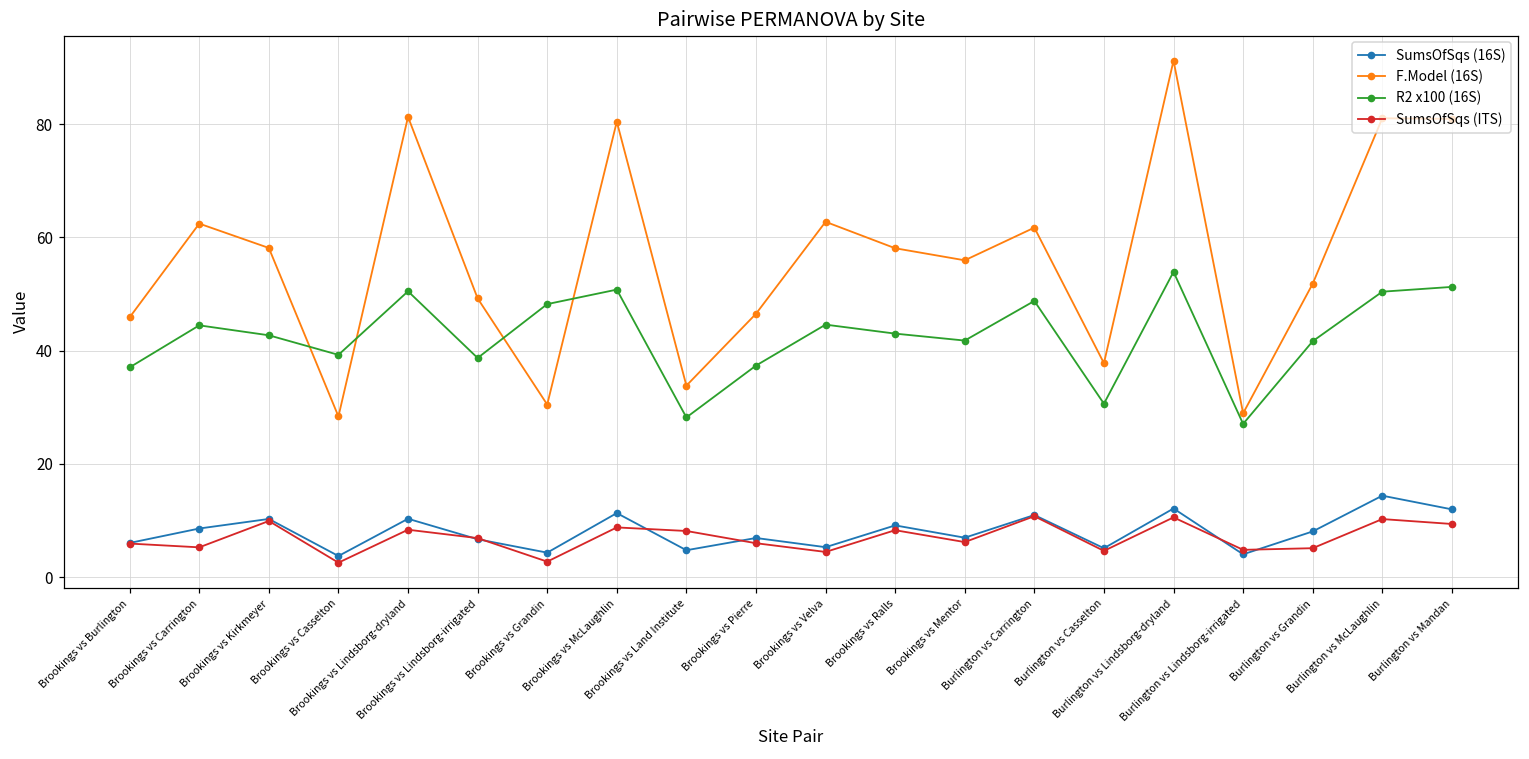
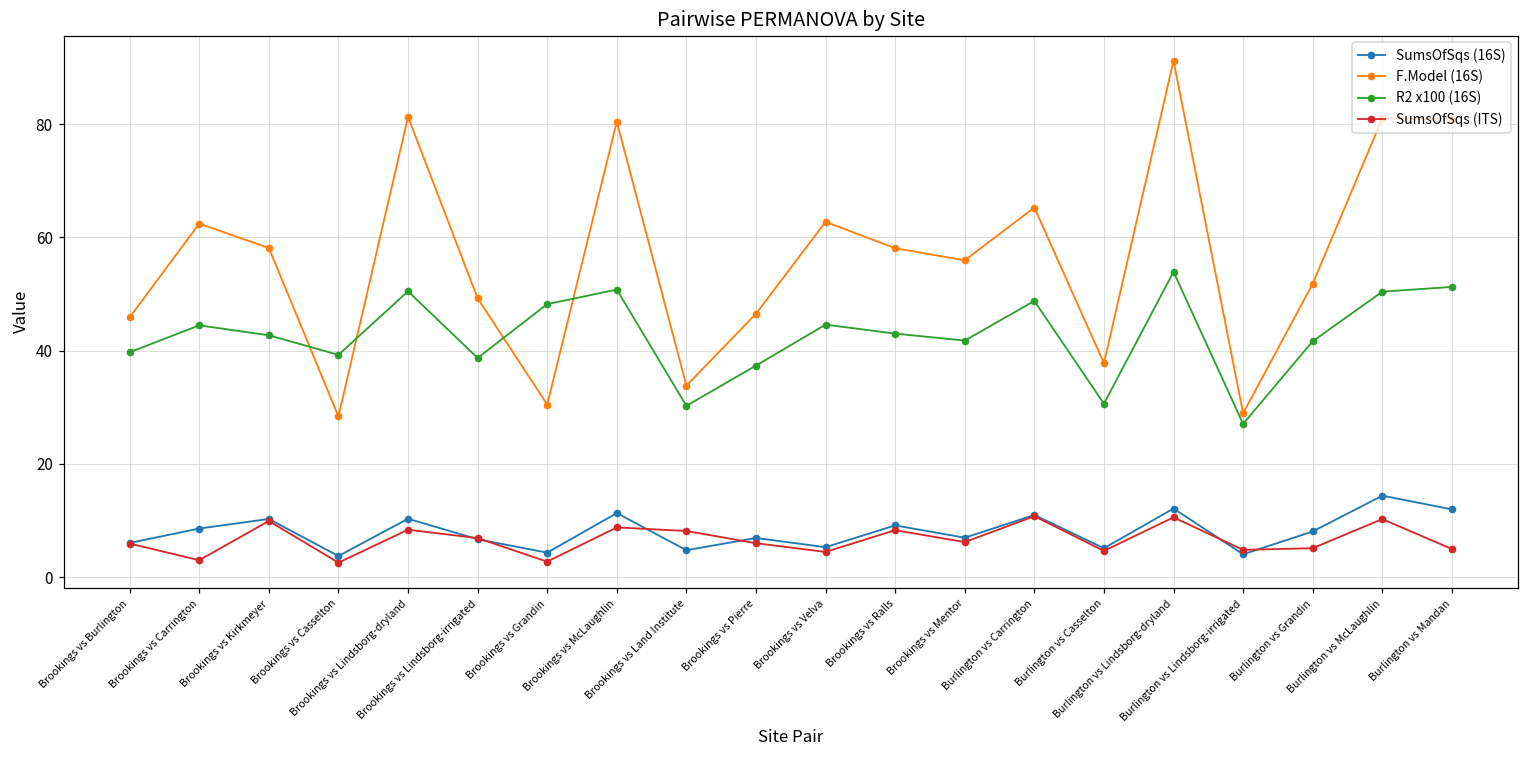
R2 x100 (16S), Brookings vs Burlington: 37 -> 40
SumsOfSqs (ITS), Brookings vs Carrington: 5 -> 3
R2 x100 (16S), Brookings vs Land Institute: 28 -> 30
F.Model (16S), Burlington vs Carrington: 62 -> 65
SumsOfSqs (ITS), Burlington vs Mandan: 9 -> 5
